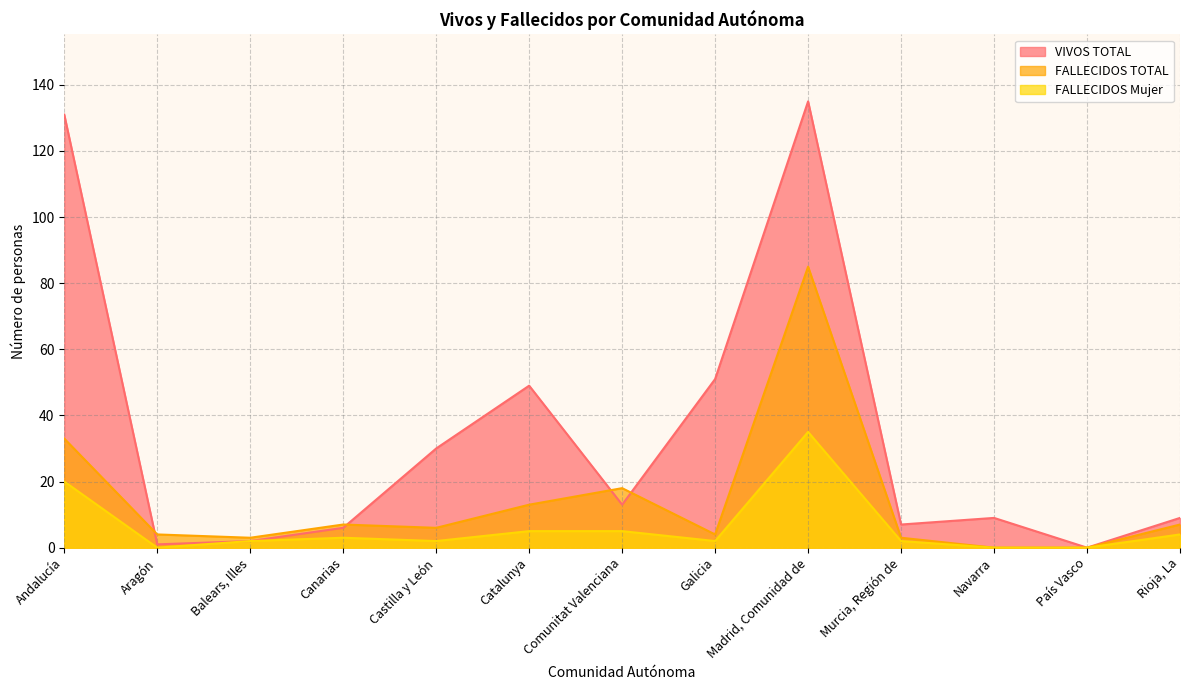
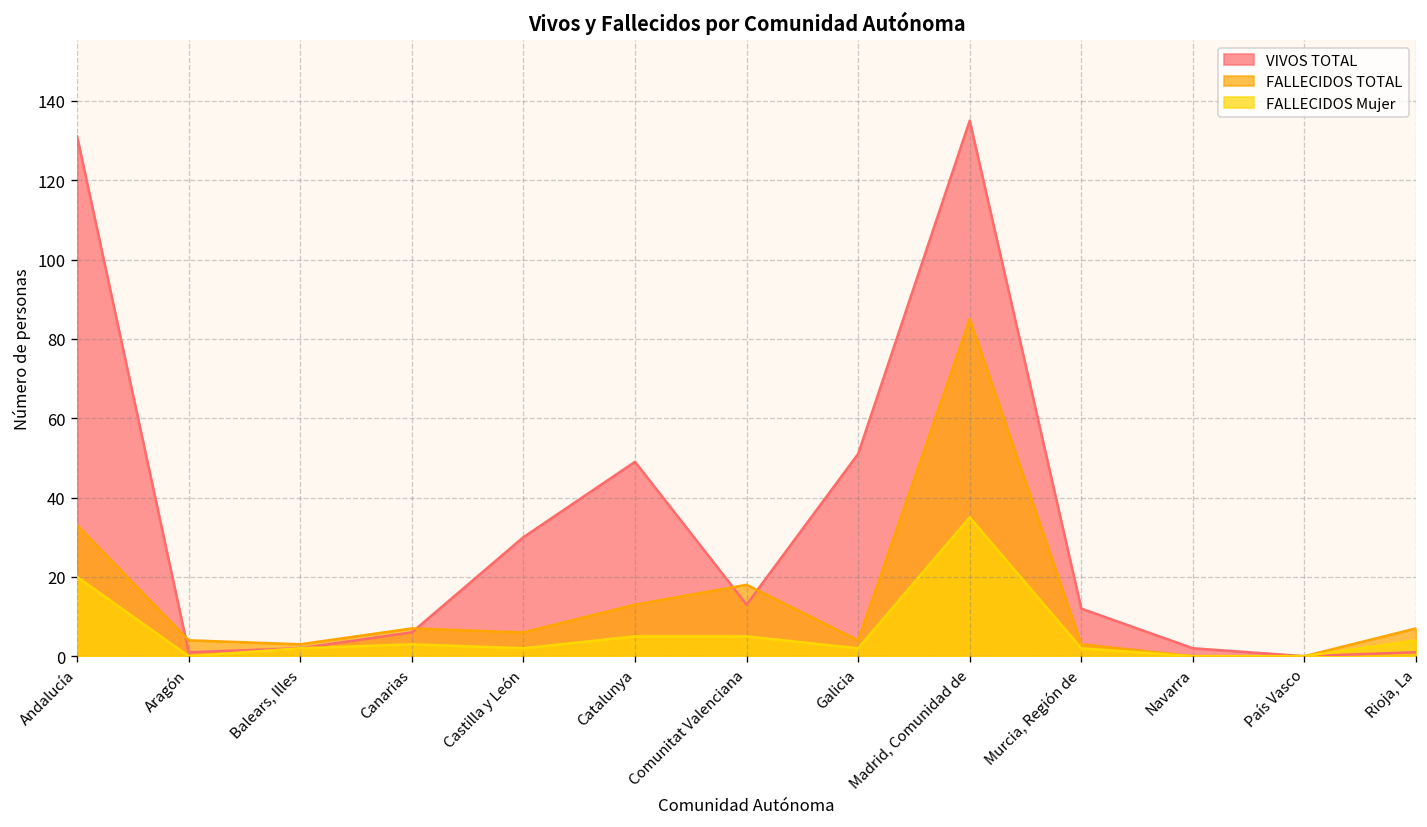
VIVOS TOTAL, Murcia, Región de: 7 -> 12
VIVOS TOTAL, Navarra: 9 -> 2
VIVOS TOTAL, Rioja, La: 9 -> 1
